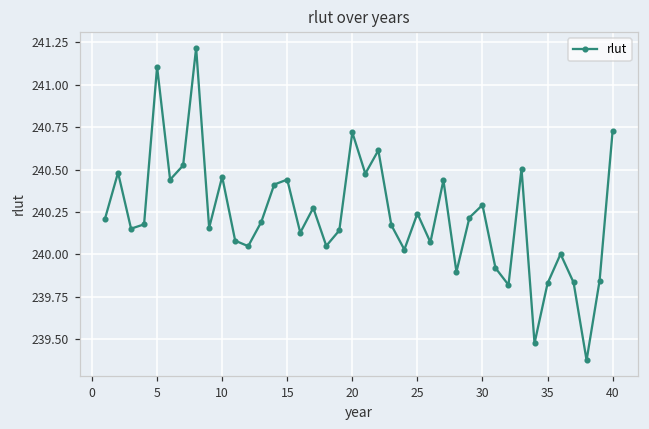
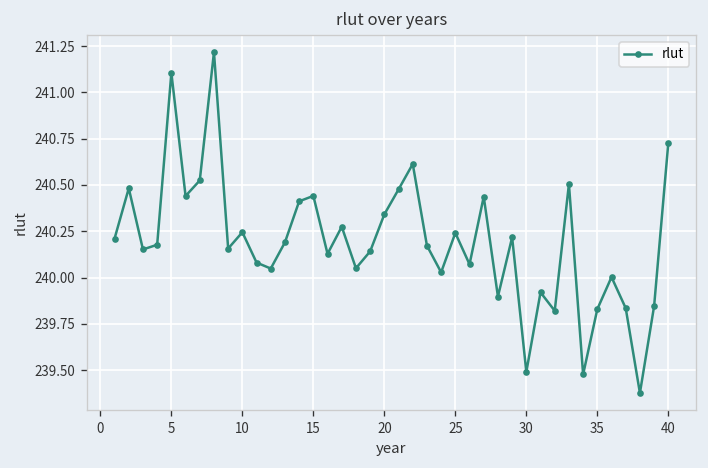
10: 240.46 -> 240.24
20: 240.72 -> 240.34
30: 240.29 -> 239.49
